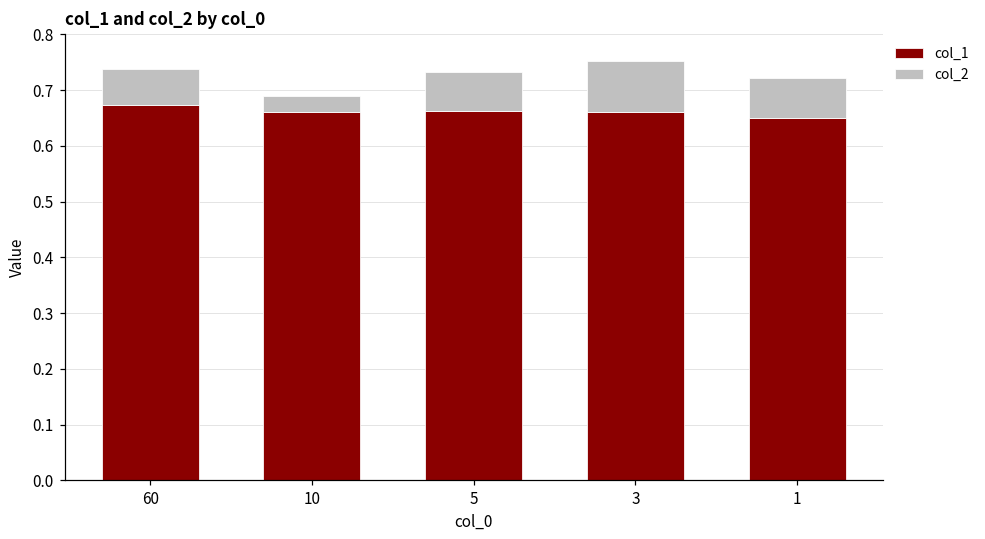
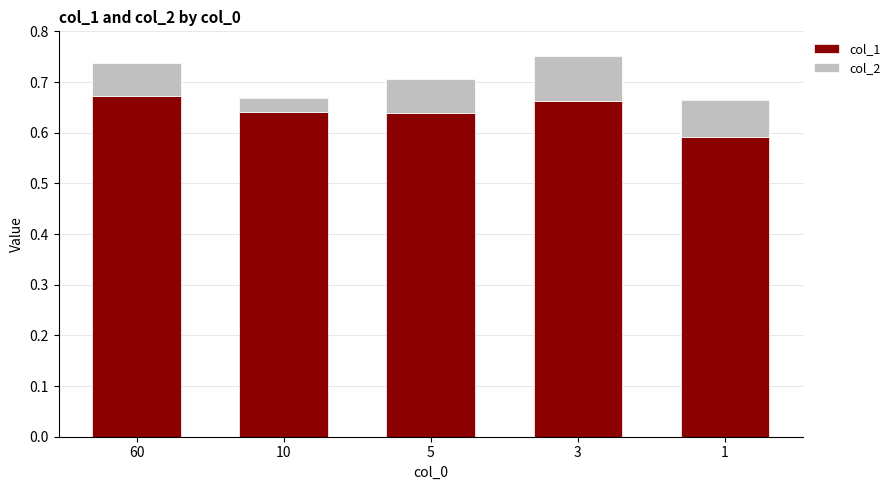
col_1, 10: 0.66 -> 0.64
col_1, 5: 0.66 -> 0.64
col_1, 1: 0.65 -> 0.59
